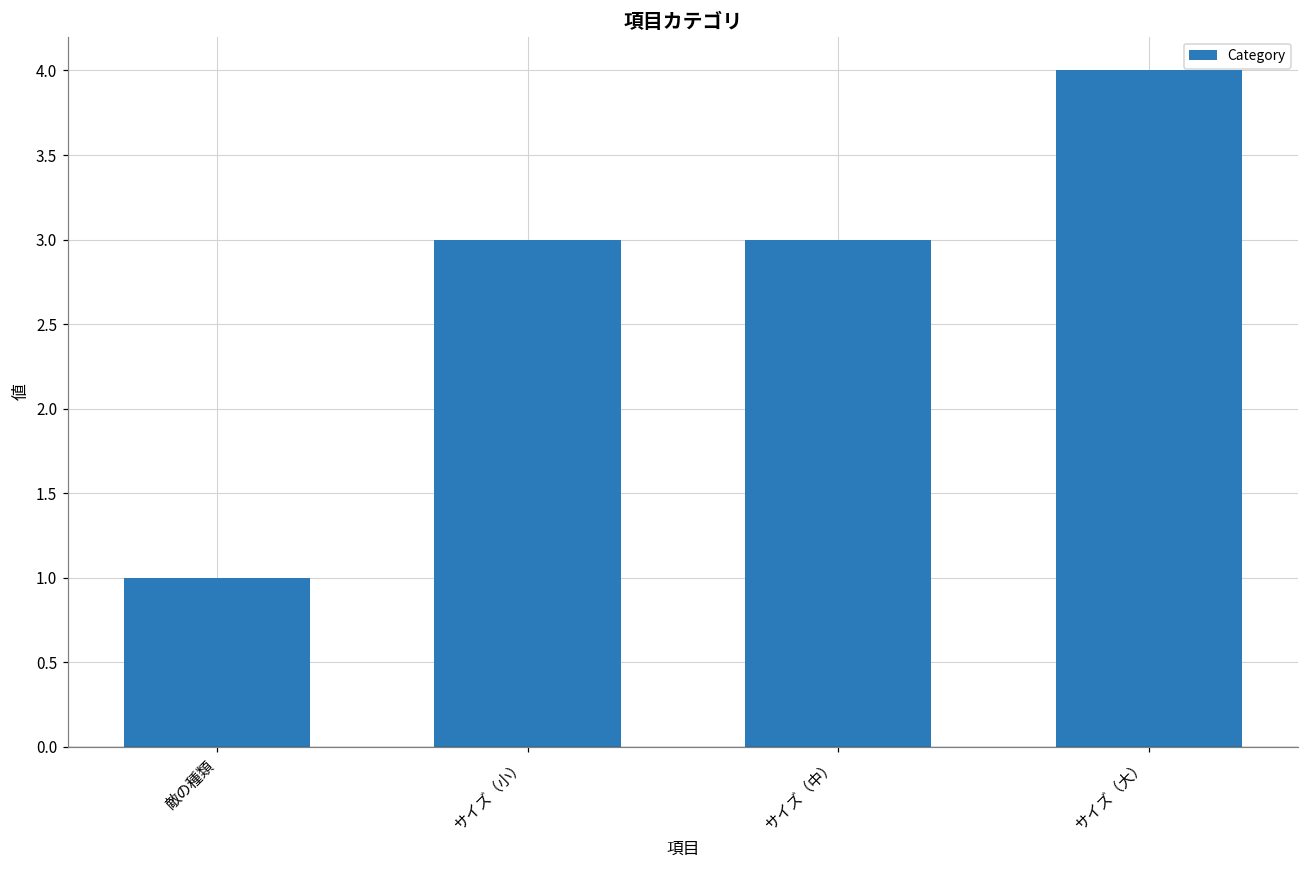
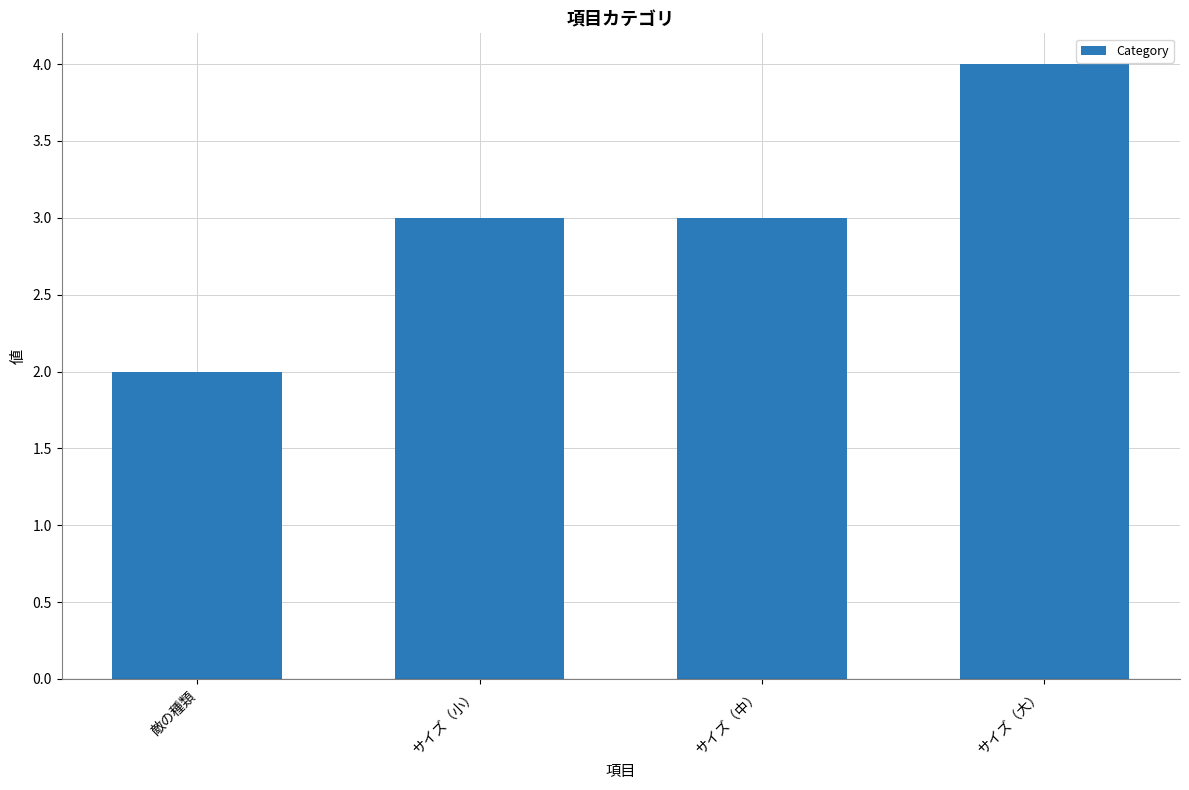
敵の種類: 1 -> 2
